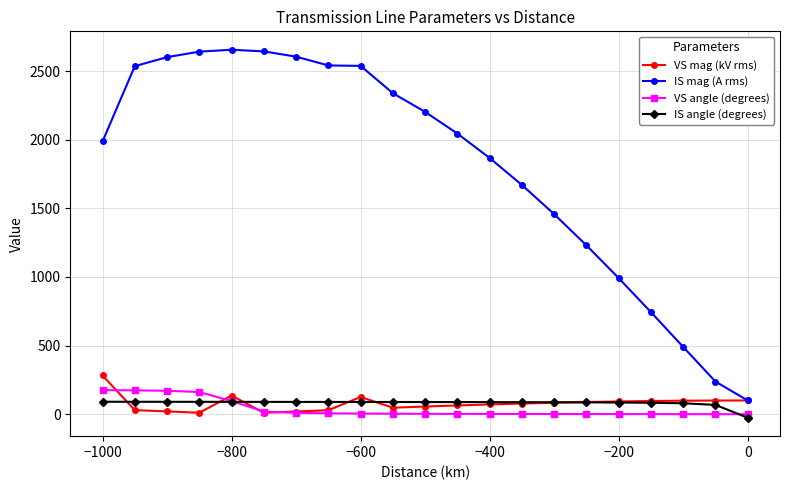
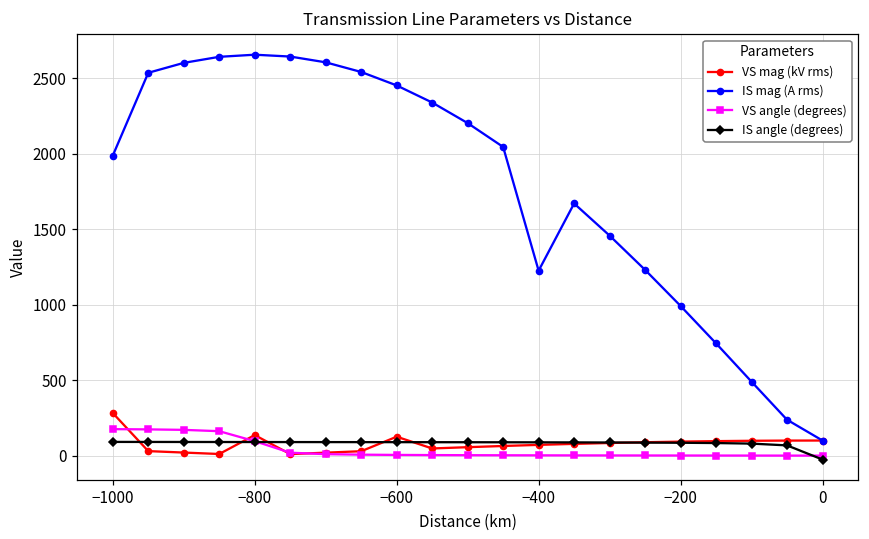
IS mag (A rms), −600: 2540 -> 2450
IS mag (A rms), −400: 1870 -> 1220
